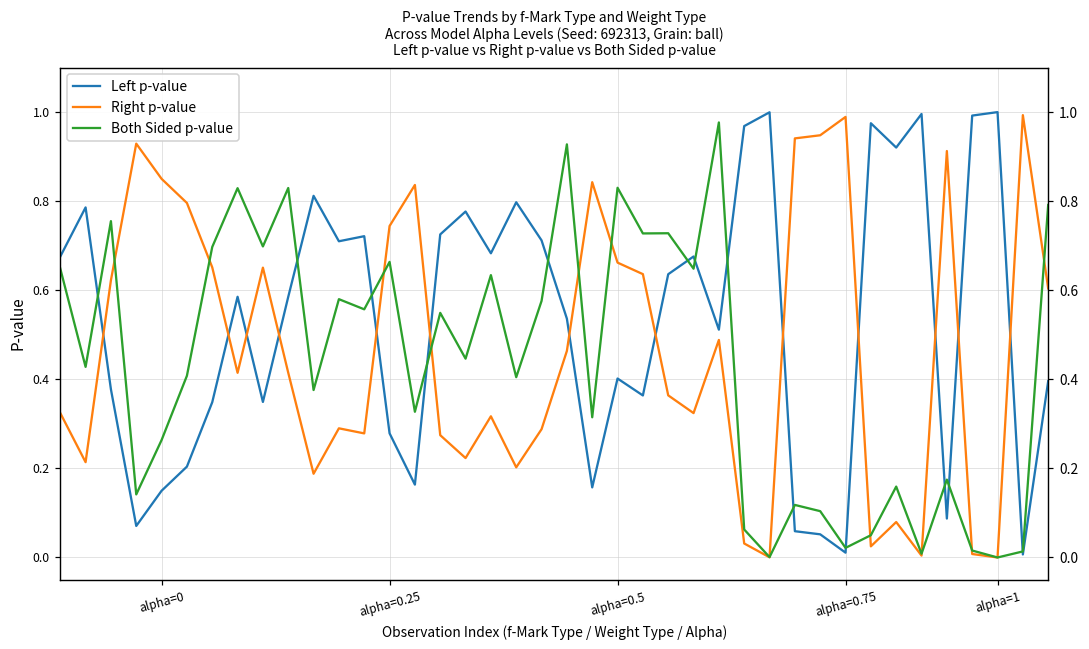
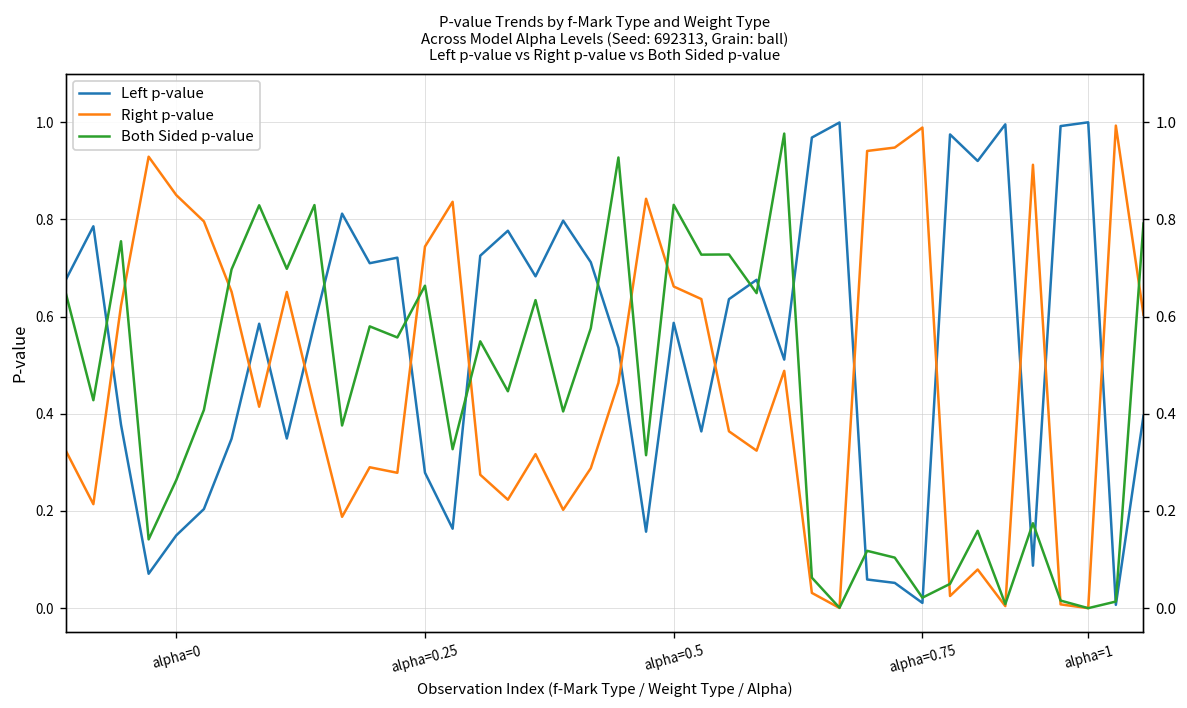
Left p-value, alpha=0.5: 0.40 -> 0.59
